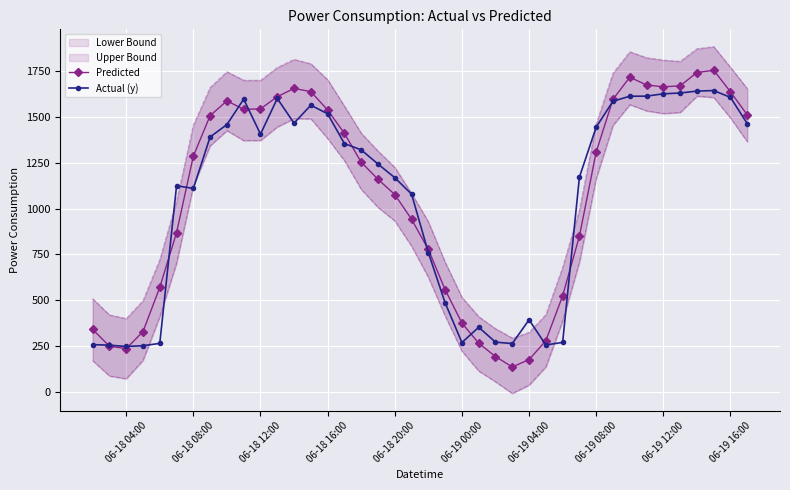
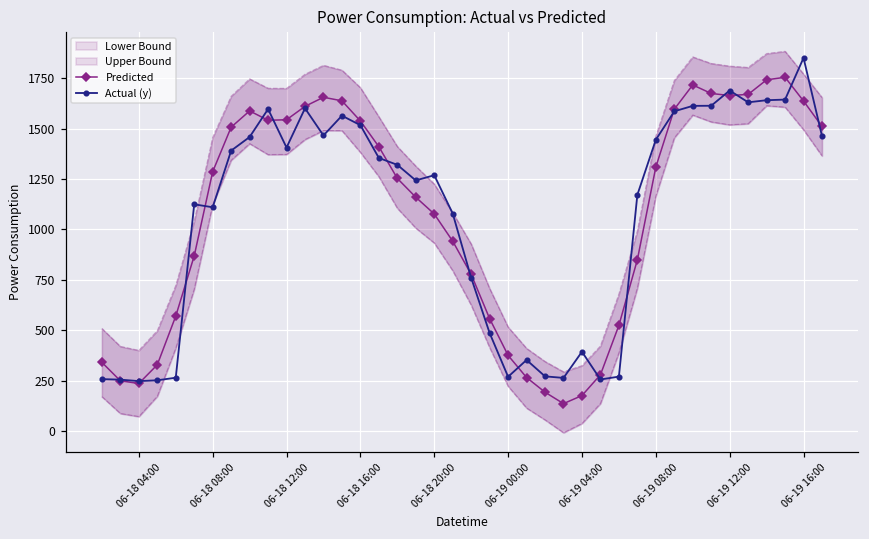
Actual (y), 06-18 20:00: 1170 -> 1270
Actual (y), 06-19 12:00: 1630 -> 1690
Actual (y), 06-19 16:00: 1610 -> 1850
